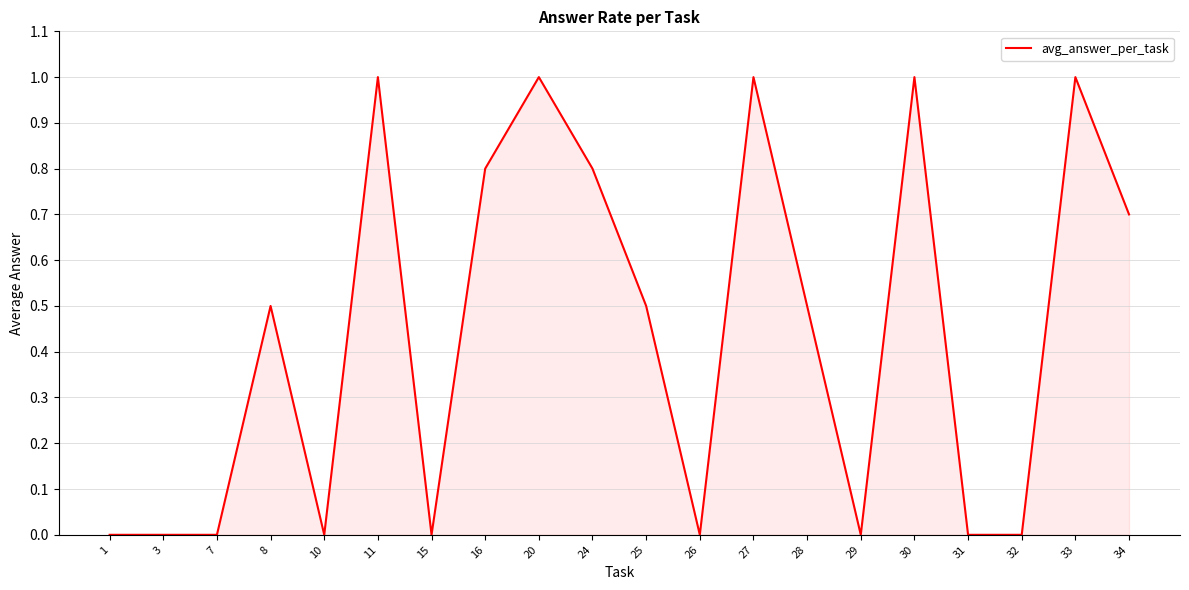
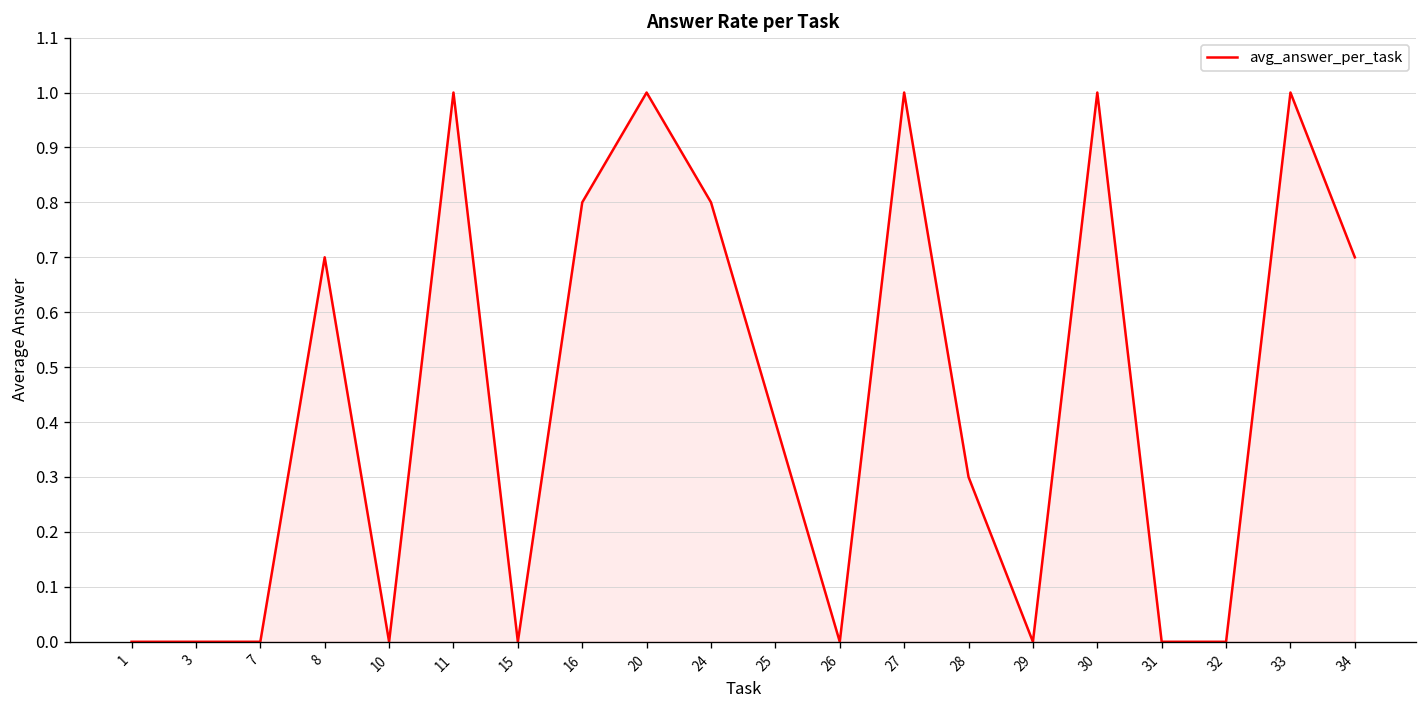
8: 0.5 -> 0.7
25: 0.5 -> 0.4
28: 0.5 -> 0.3
